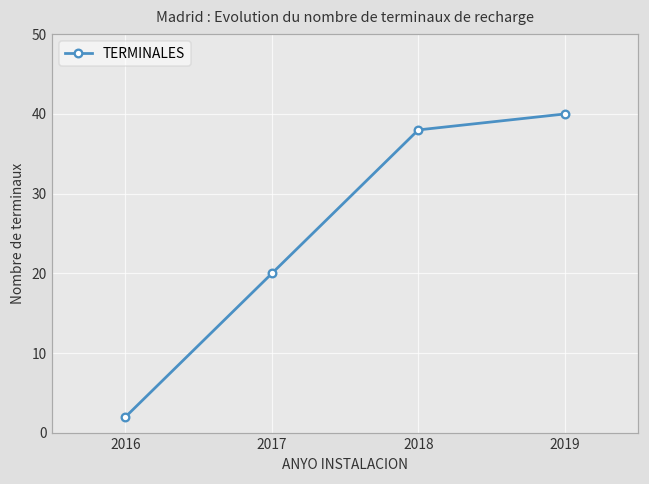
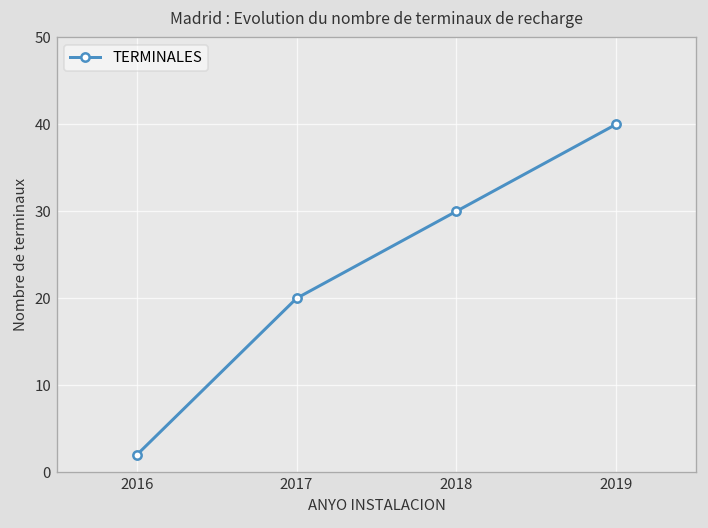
2018: 38 -> 30
